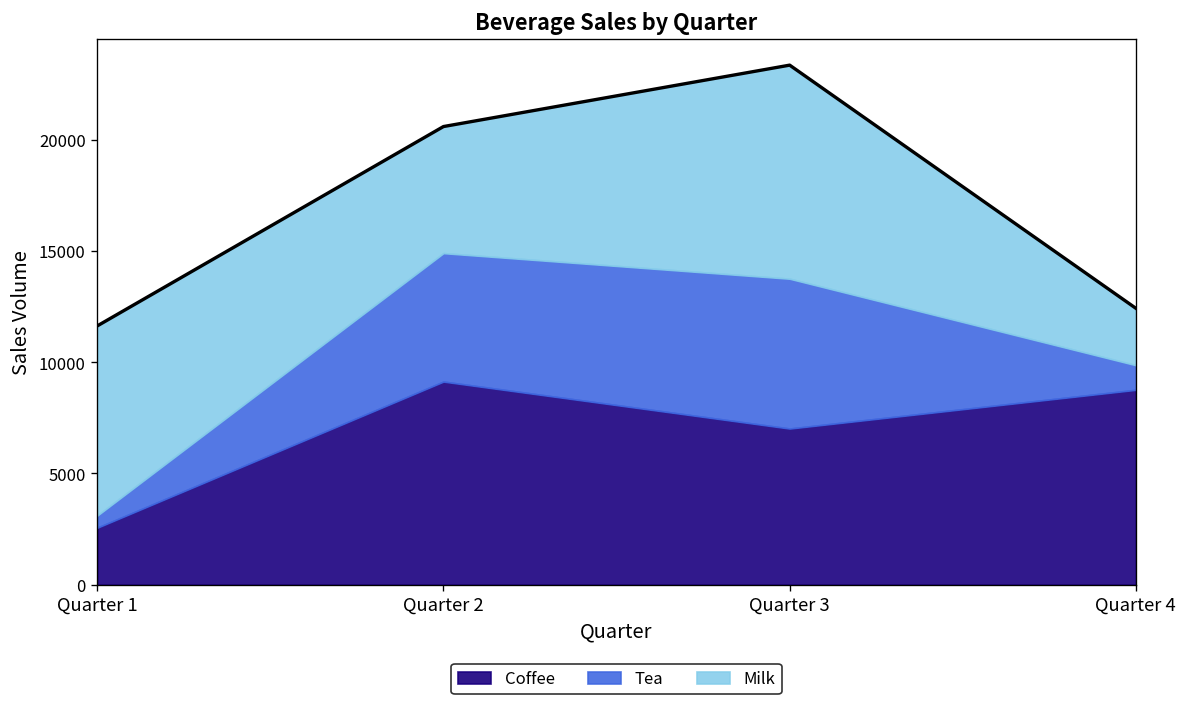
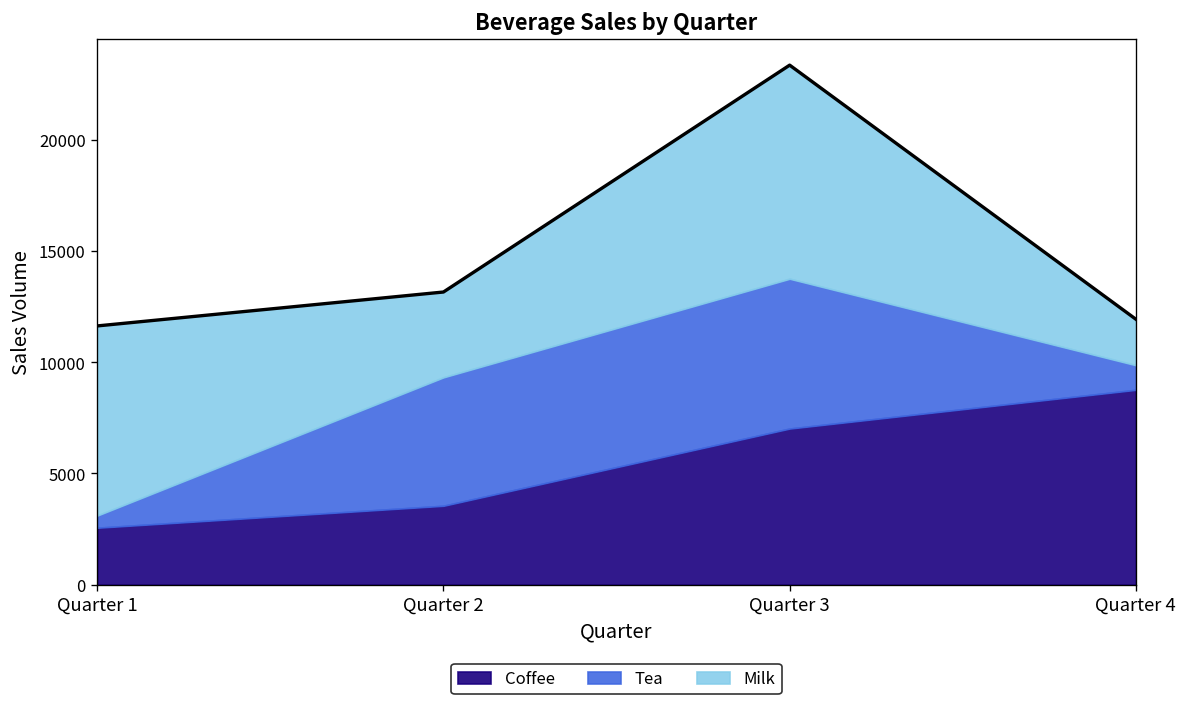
Coffee, Quarter 2: 9100 -> 3500
Milk, Quarter 2: 5700 -> 3800
Milk, Quarter 4: 2600 -> 2100
